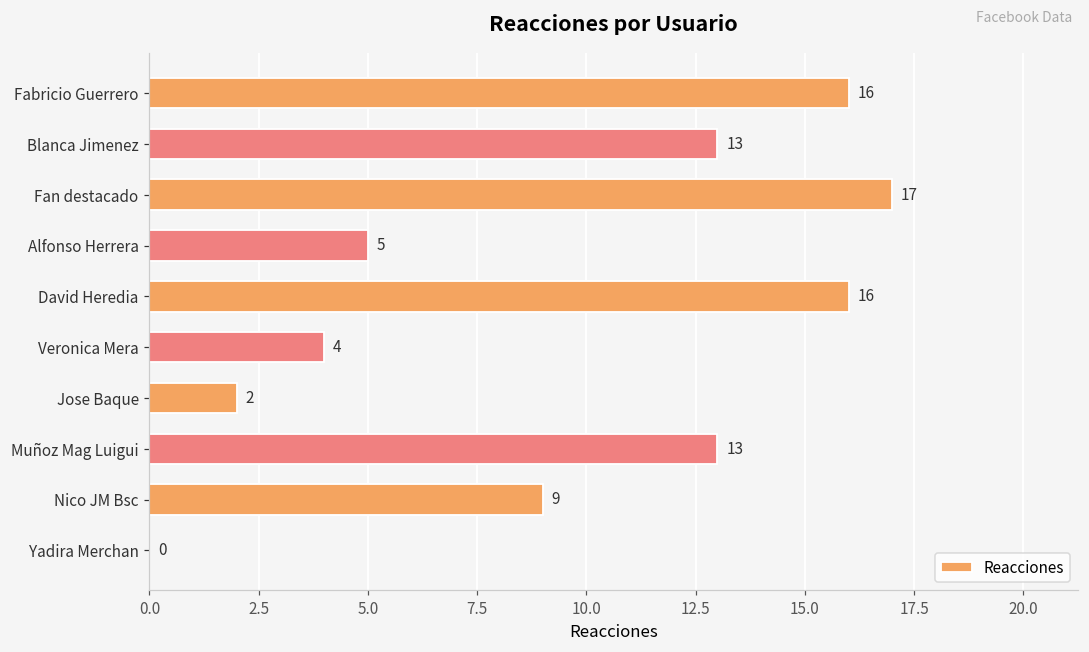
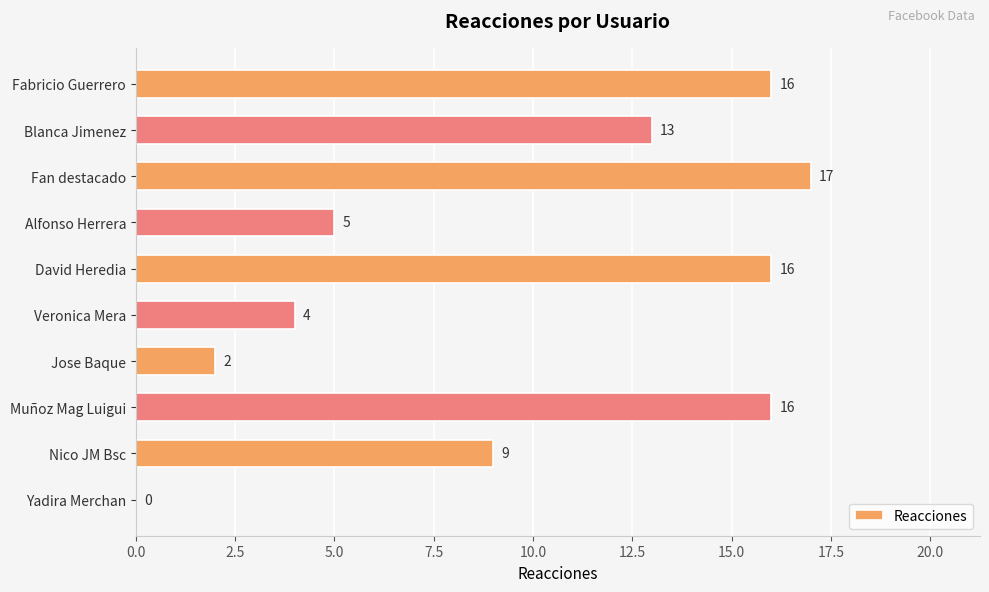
Muñoz Mag Luigui: 13 -> 16
